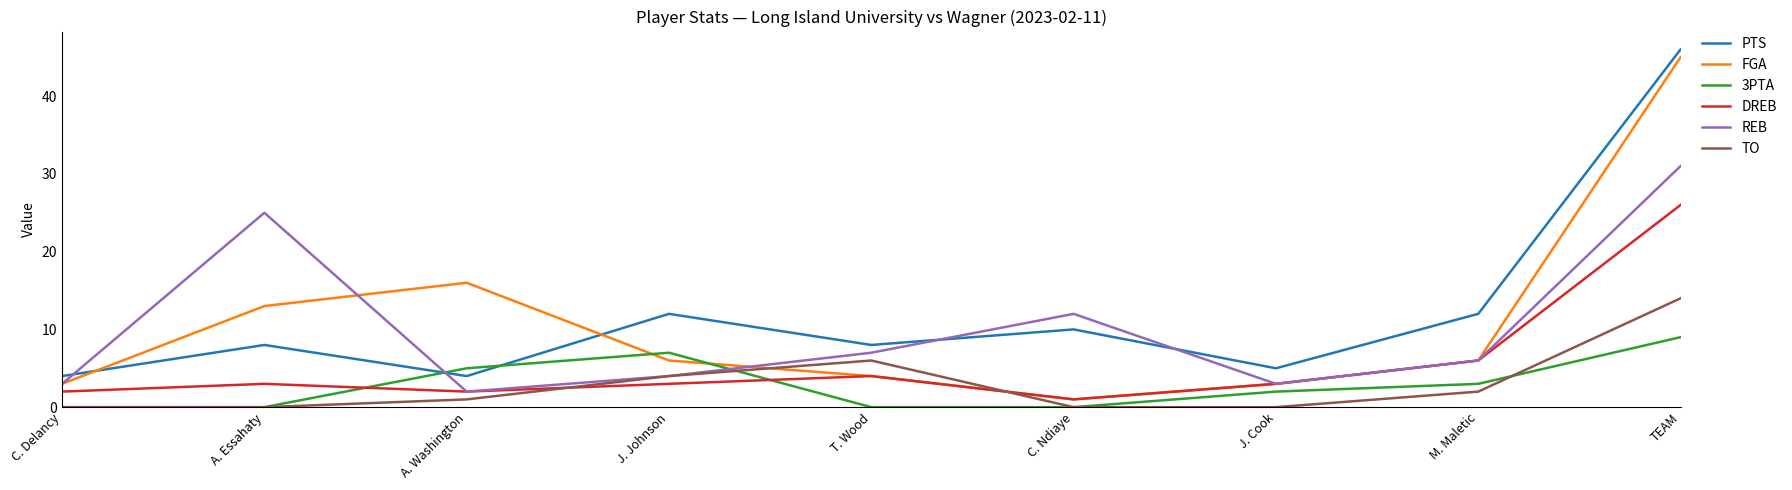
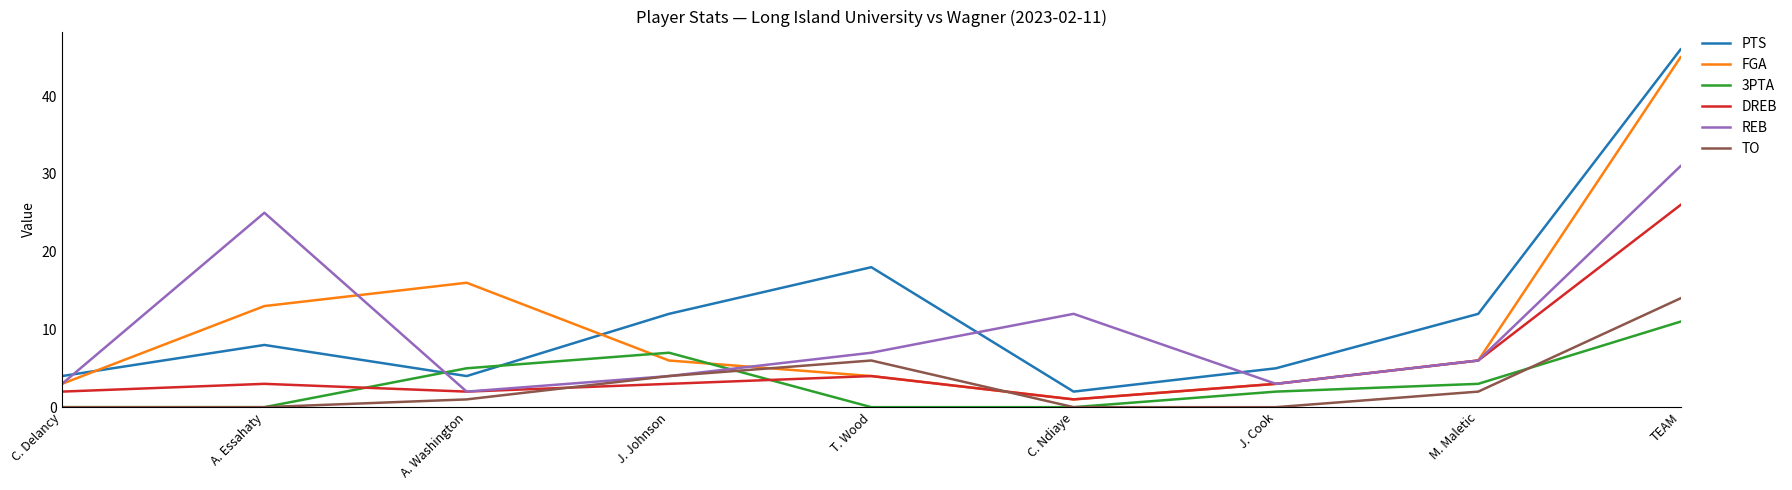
PTS, T. Wood: 8 -> 18
PTS, C. Ndiaye: 10 -> 2
3PTA, TEAM: 9 -> 11
